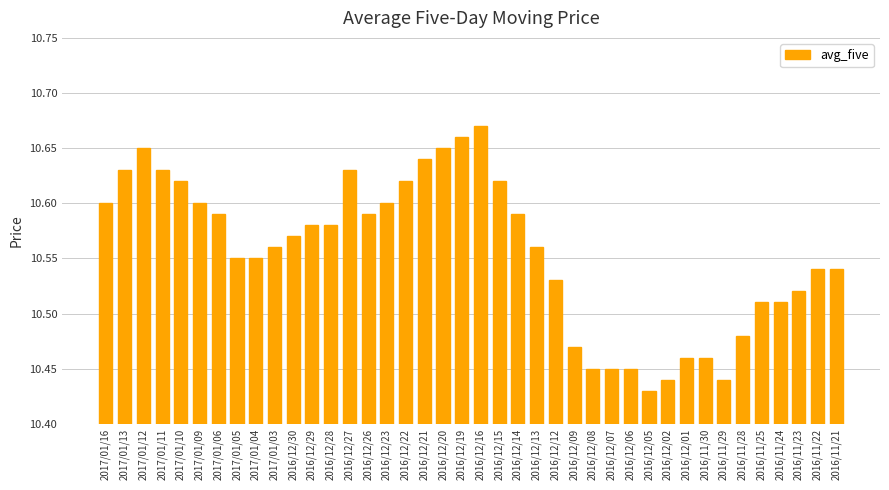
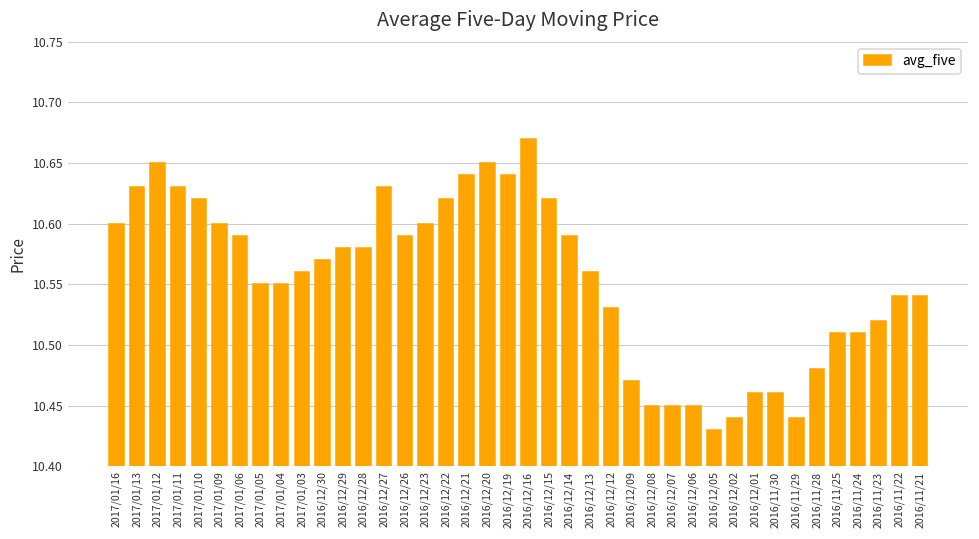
2016/12/19: 10.66 -> 10.64
